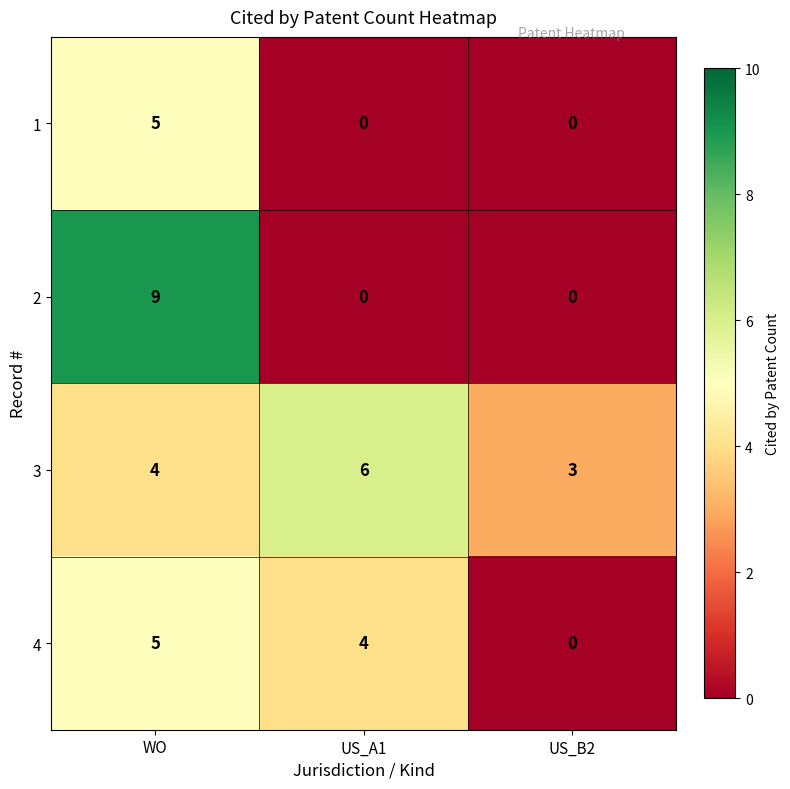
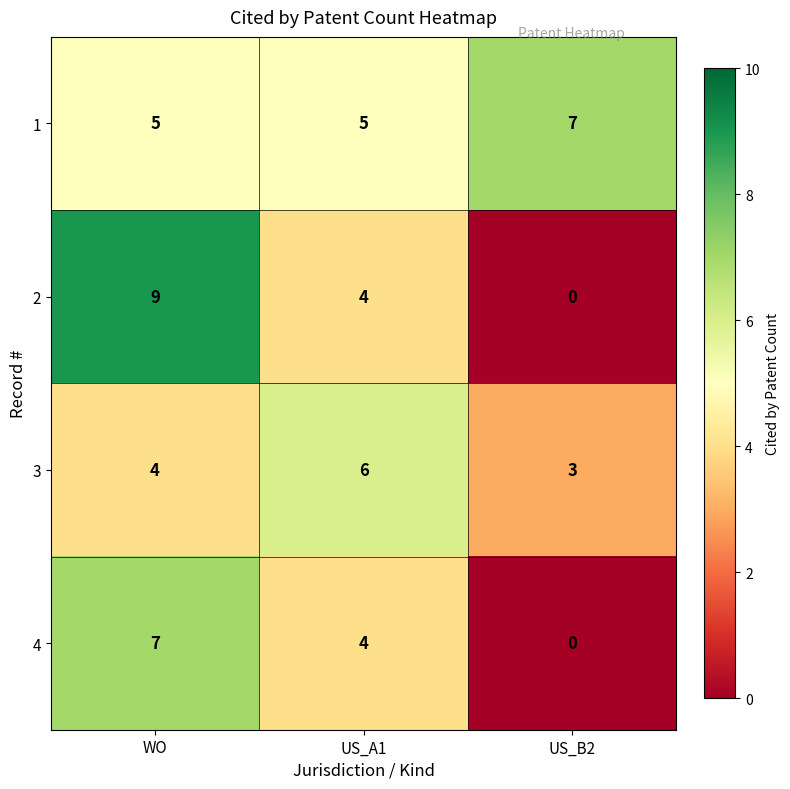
1, US_A1: 0 -> 5
1, US_B2: 0 -> 7
2, US_A1: 0 -> 4
4, WO: 5 -> 7
